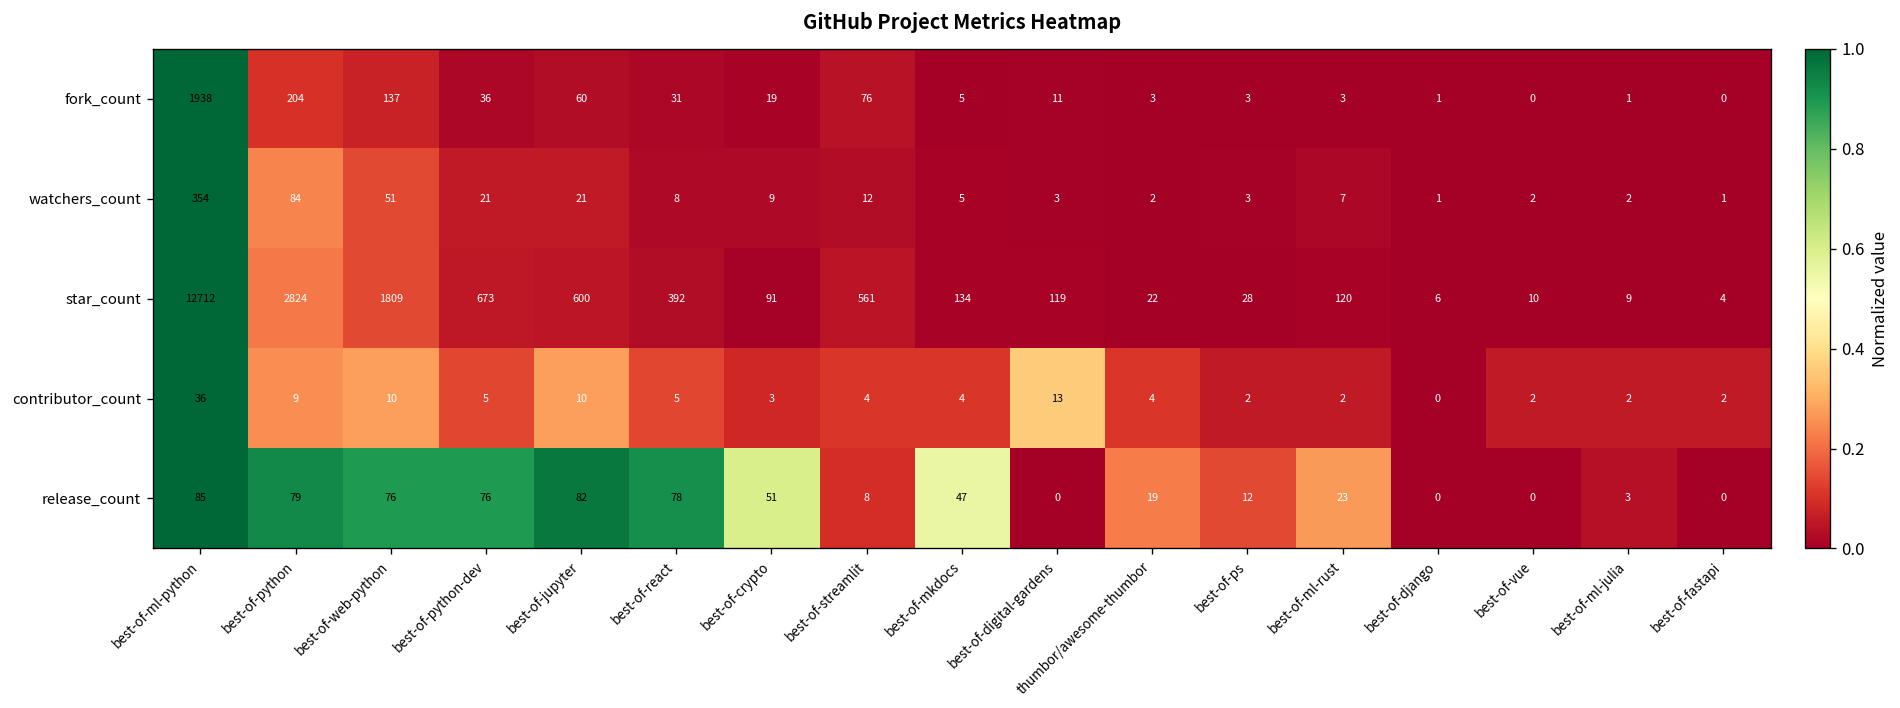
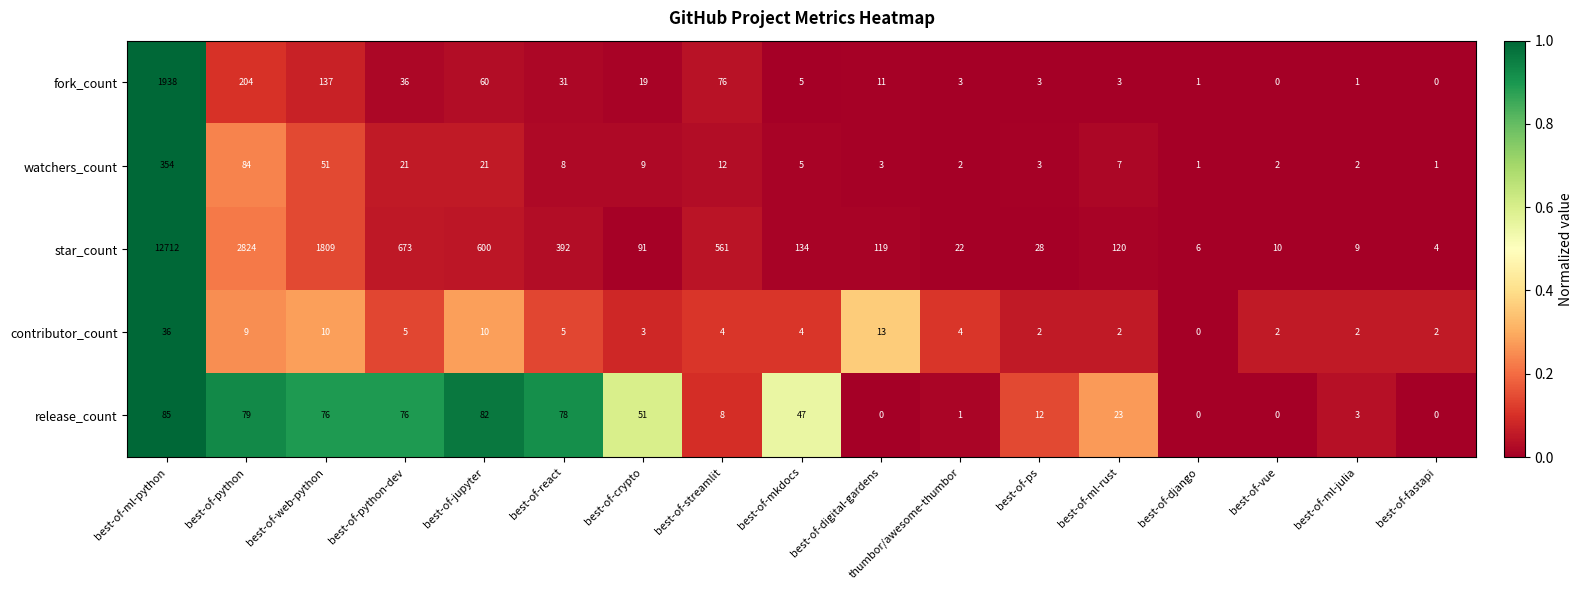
release_count, thumbor/awesome-thumbor: 19 -> 1
